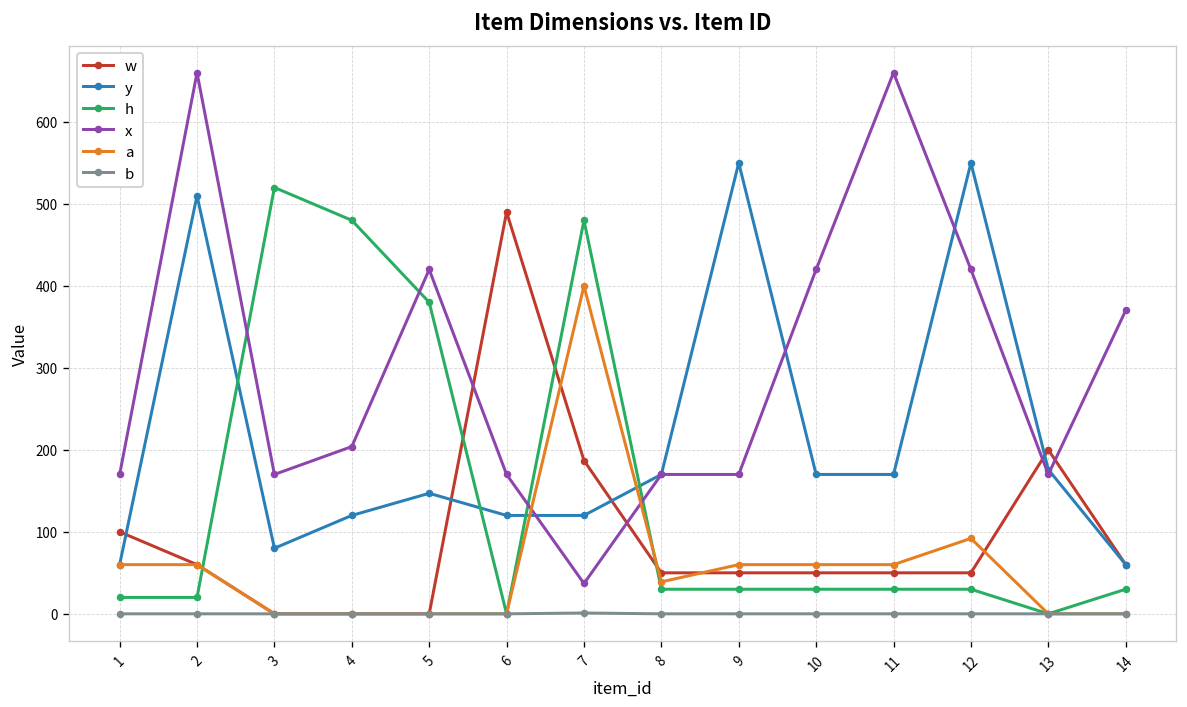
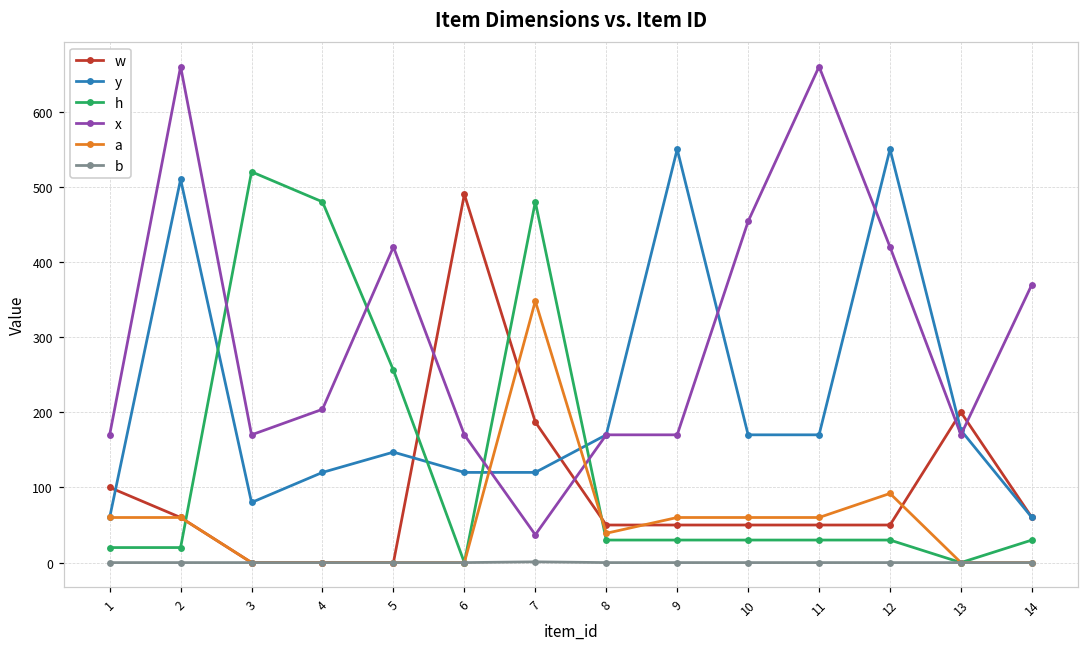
h, 5: 380 -> 260
a, 7: 400 -> 350
x, 10: 420 -> 450
